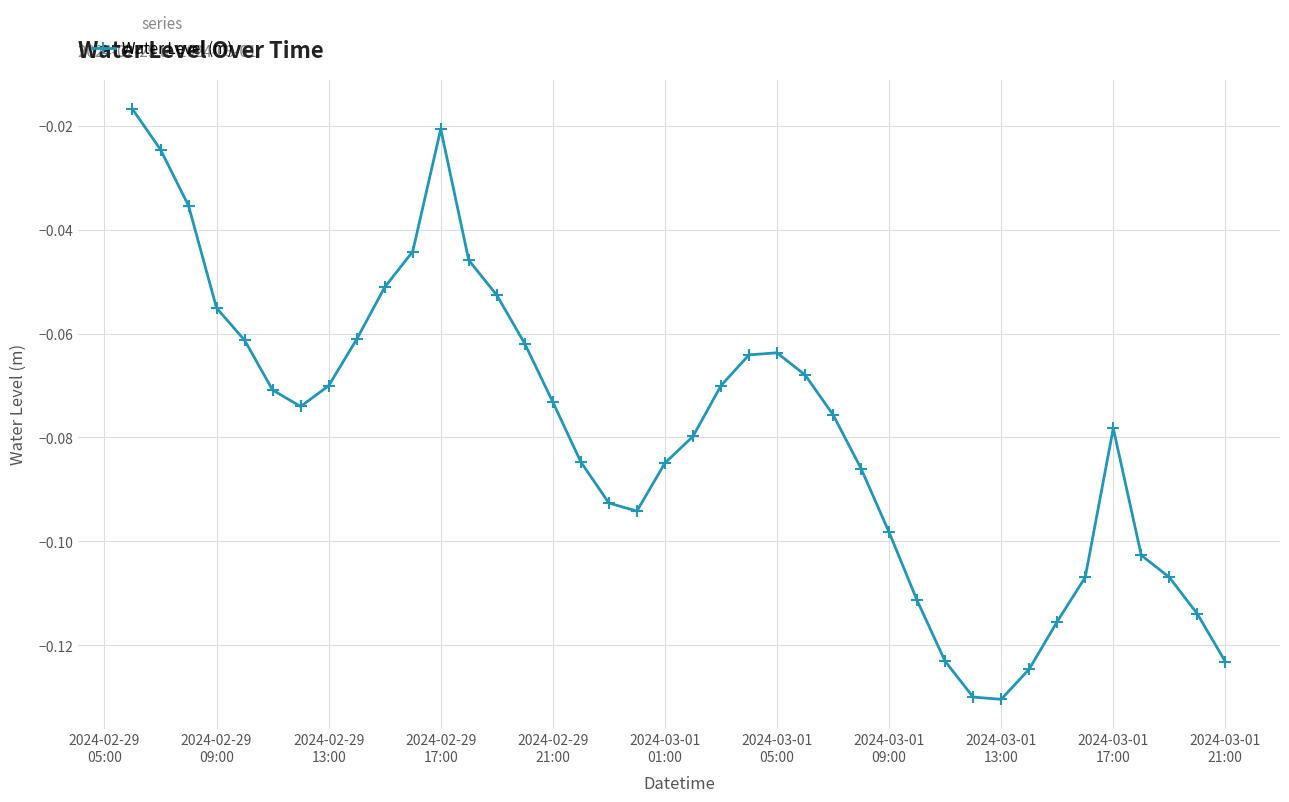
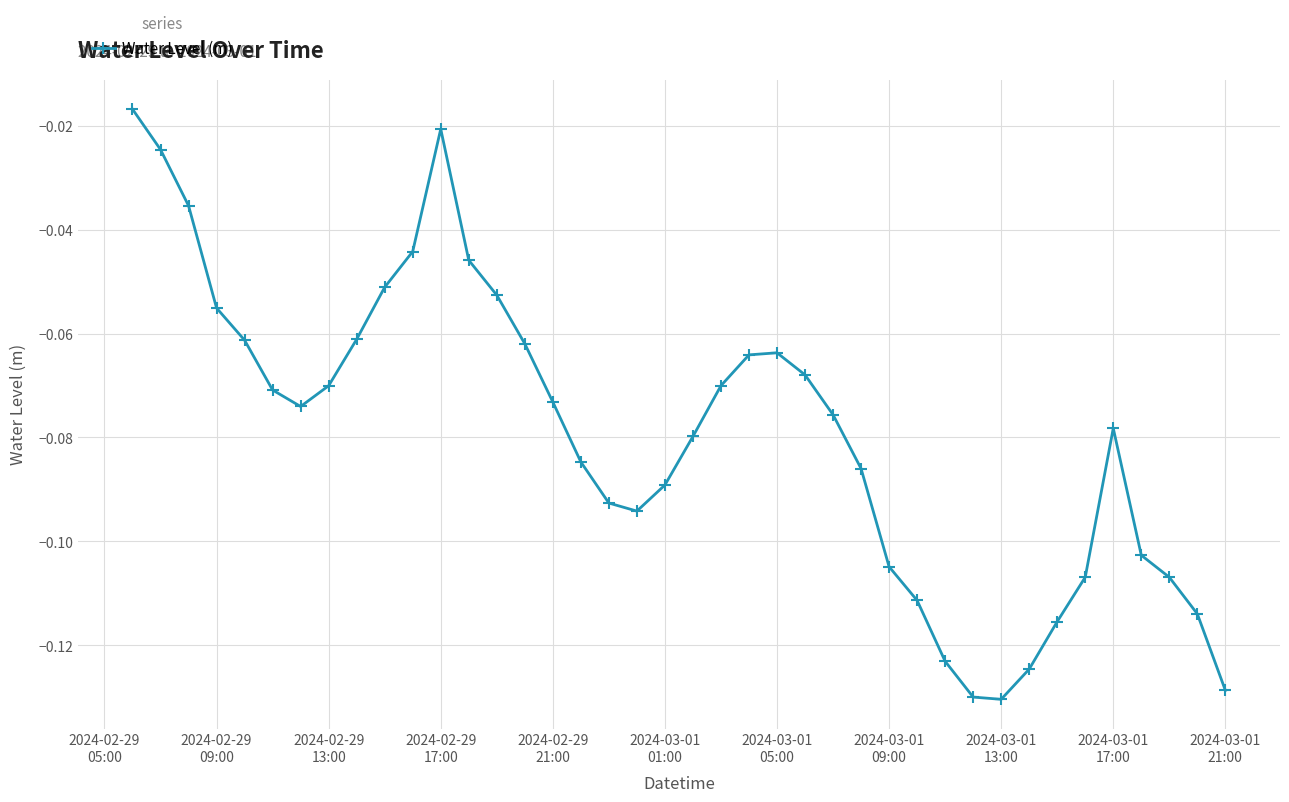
2024-03-01 01:00: -0.085 -> -0.089
2024-03-01 09:00: -0.098 -> -0.105
2024-03-01 21:00: -0.123 -> -0.129
